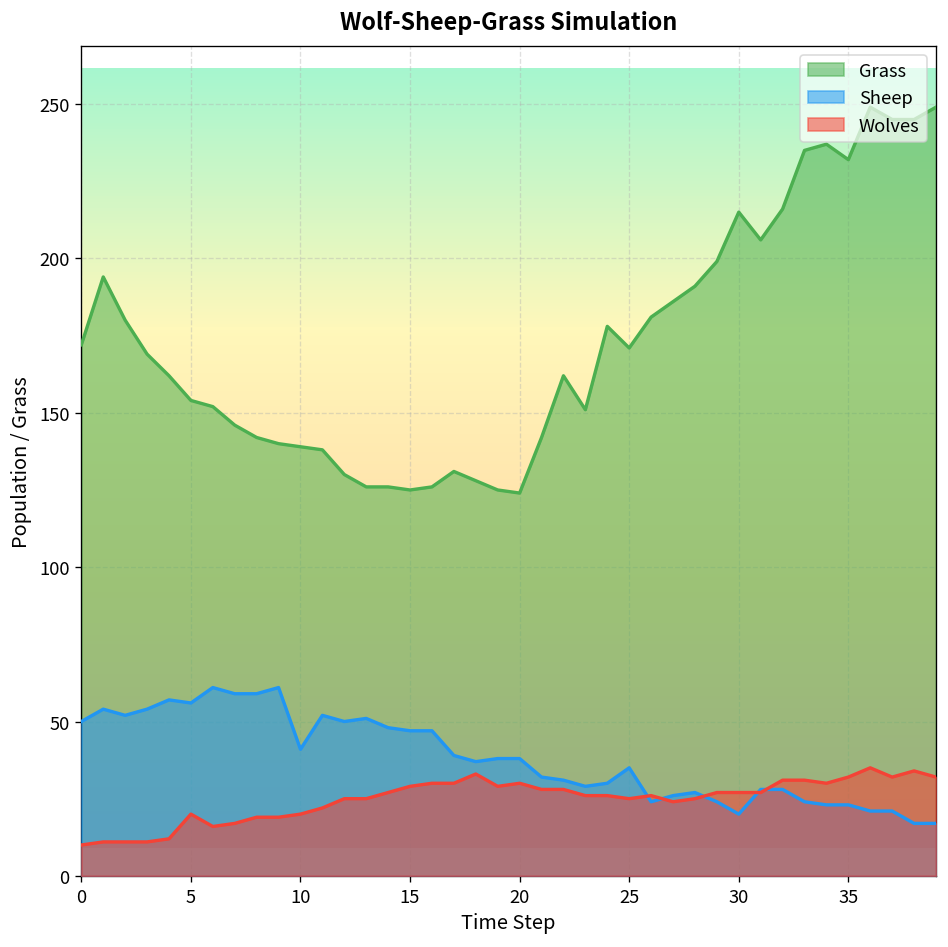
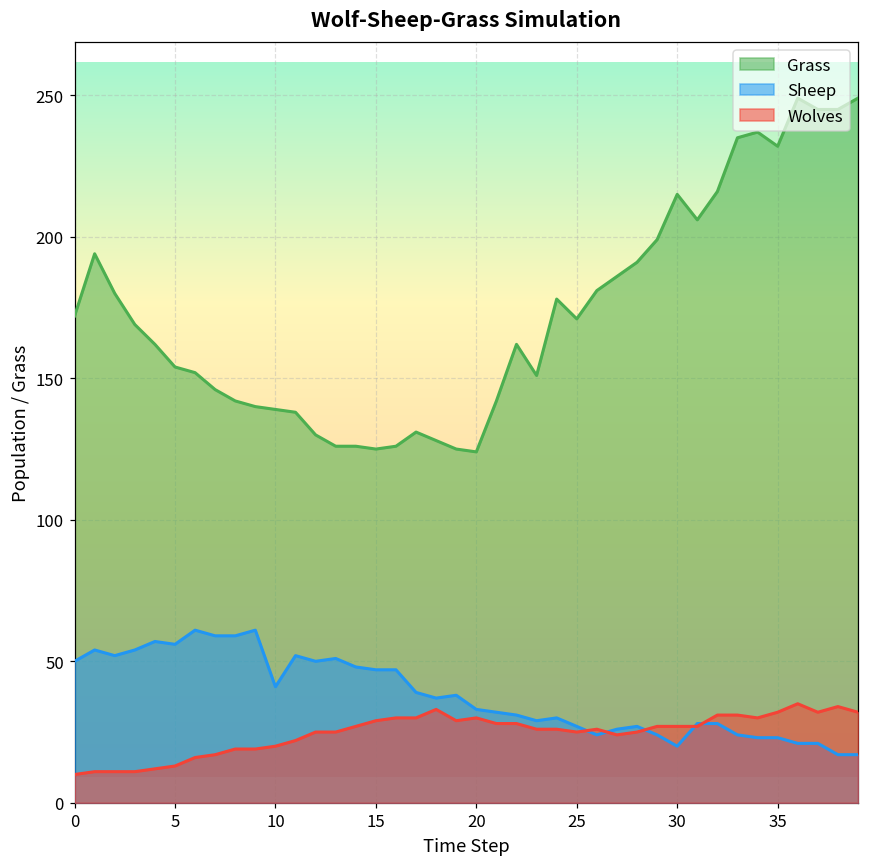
Wolves, 5: 20 -> 13
Sheep, 20: 38 -> 33
Sheep, 25: 35 -> 27
